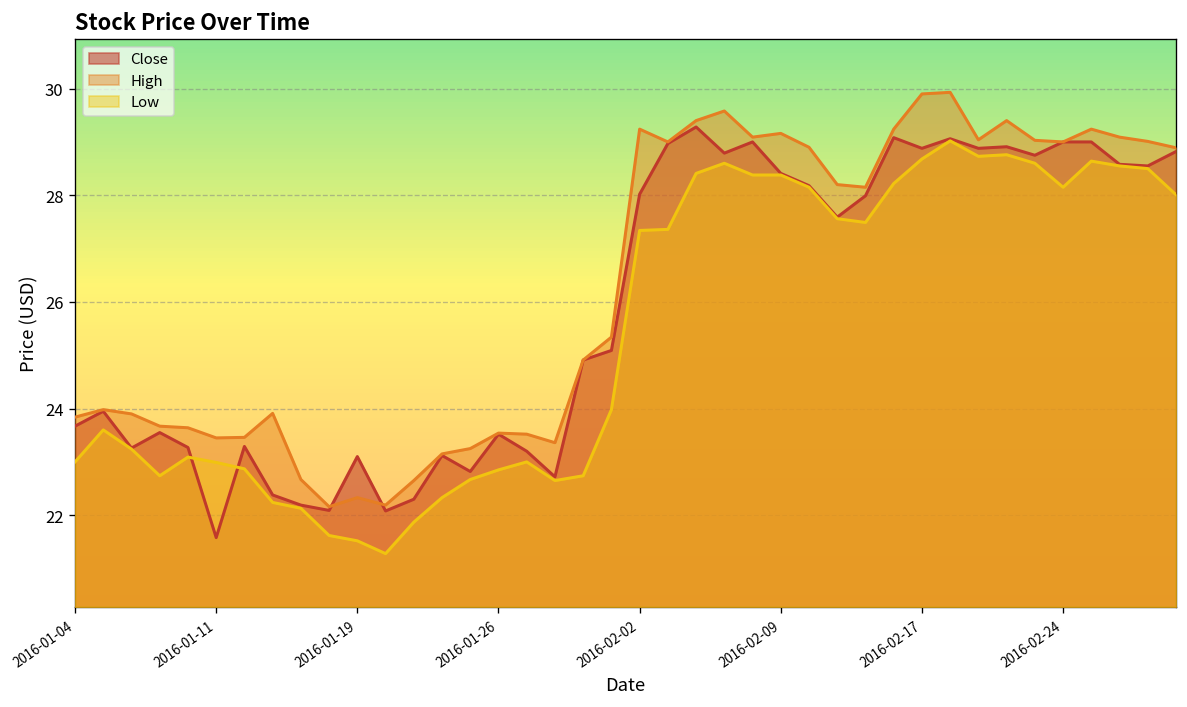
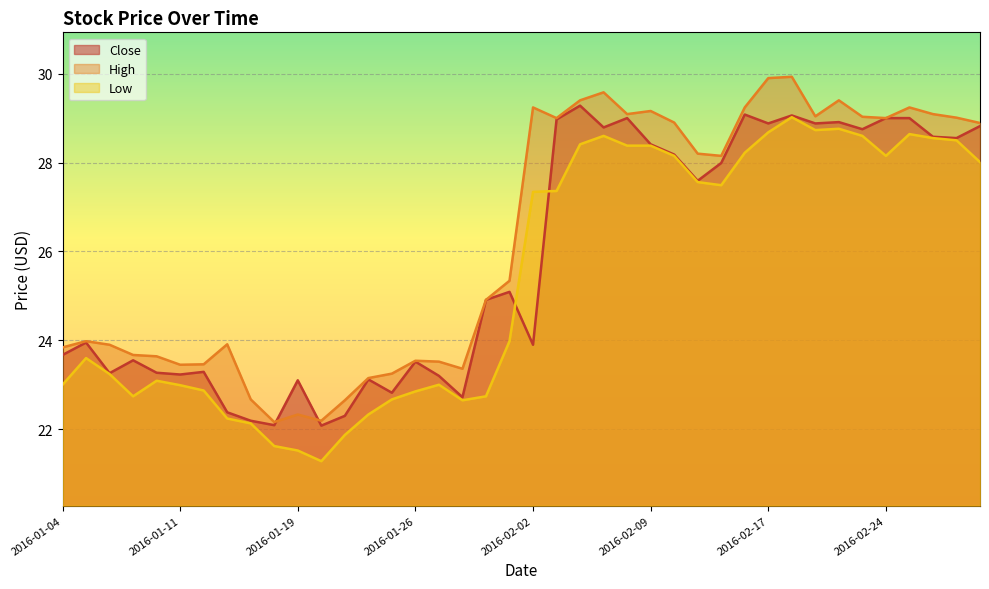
Close, 2016-01-11: 21.6 -> 23.2
Close, 2016-02-02: 28.0 -> 23.9
